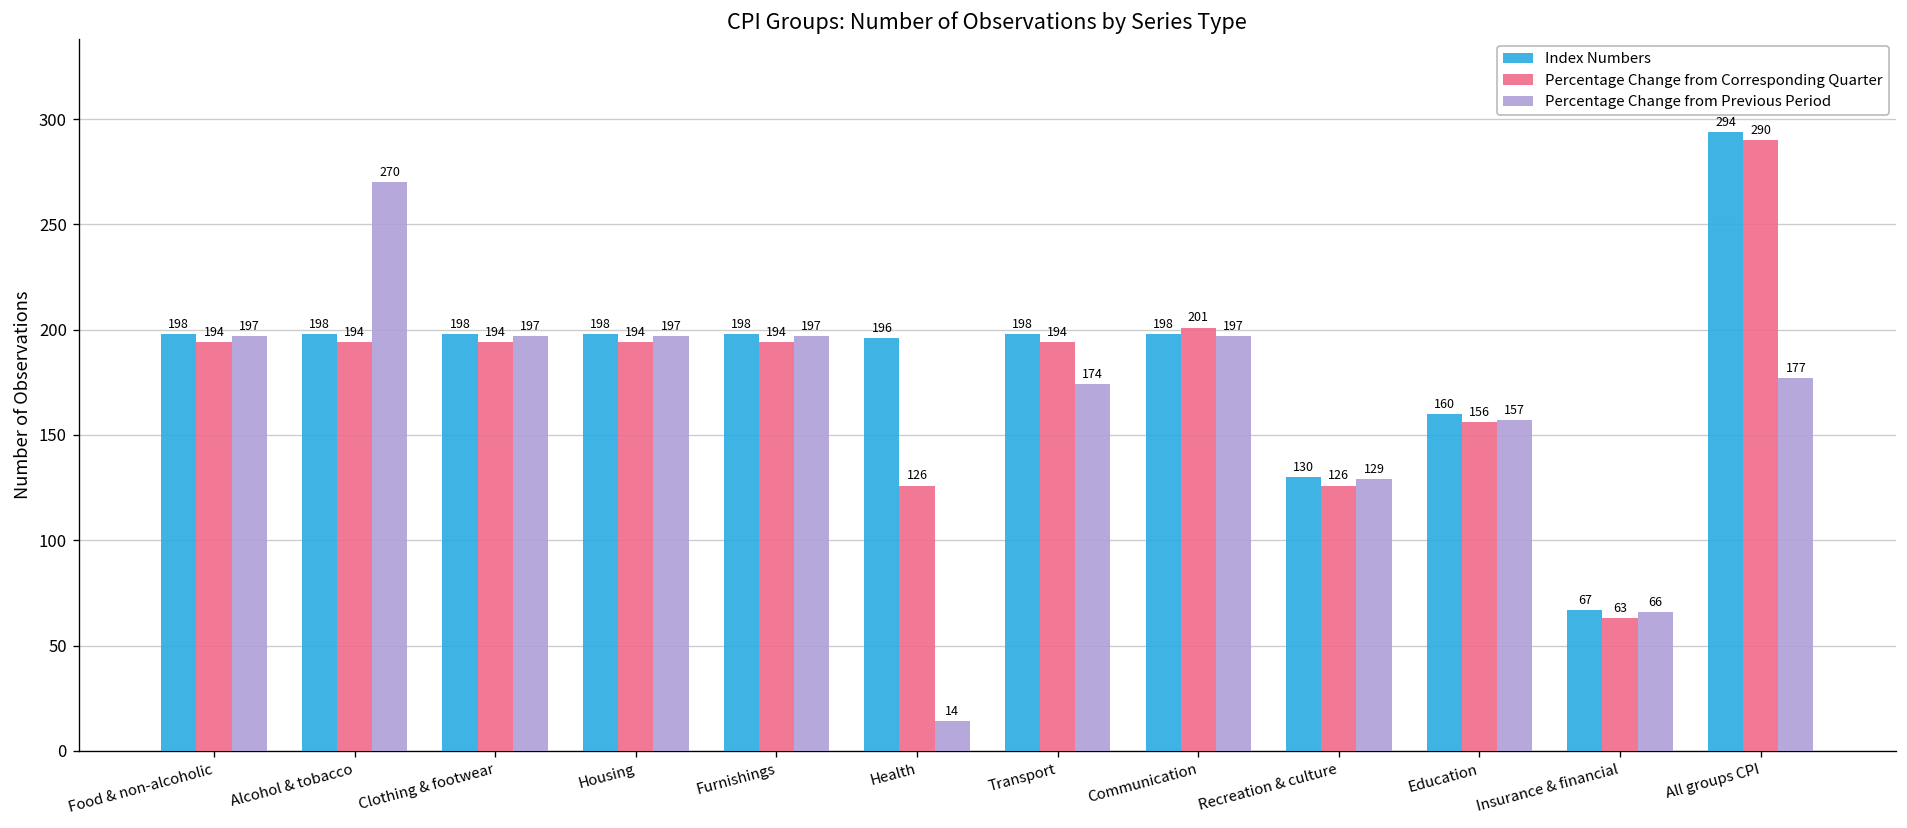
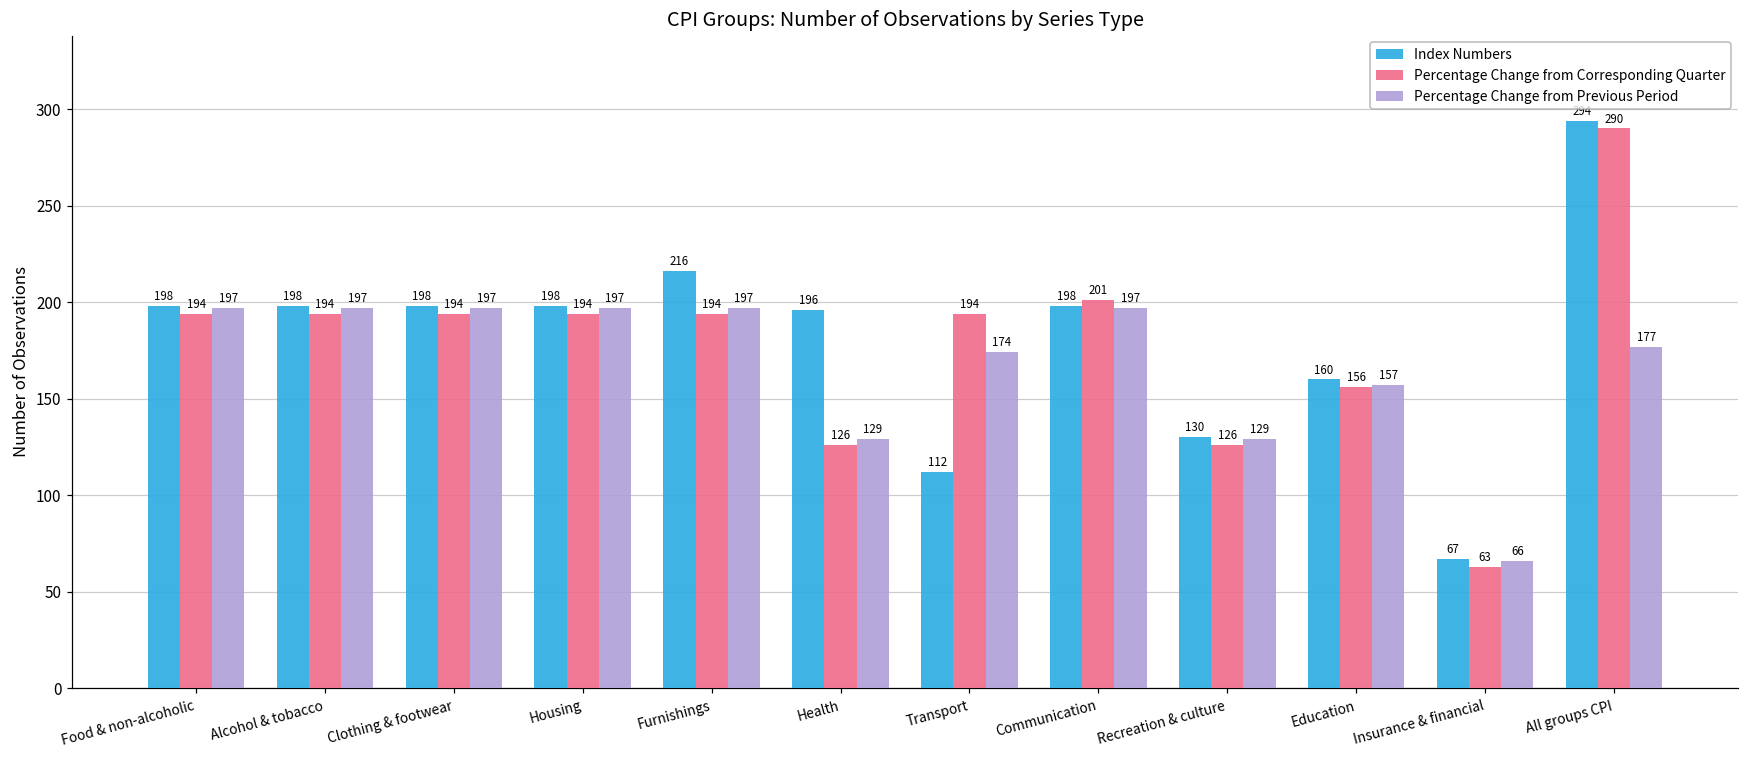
Percentage Change from Previous Period, Alcohol & tobacco: 270 -> 197
Index Numbers, Furnishings: 198 -> 216
Percentage Change from Previous Period, Health: 14 -> 129
Index Numbers, Transport: 198 -> 112
